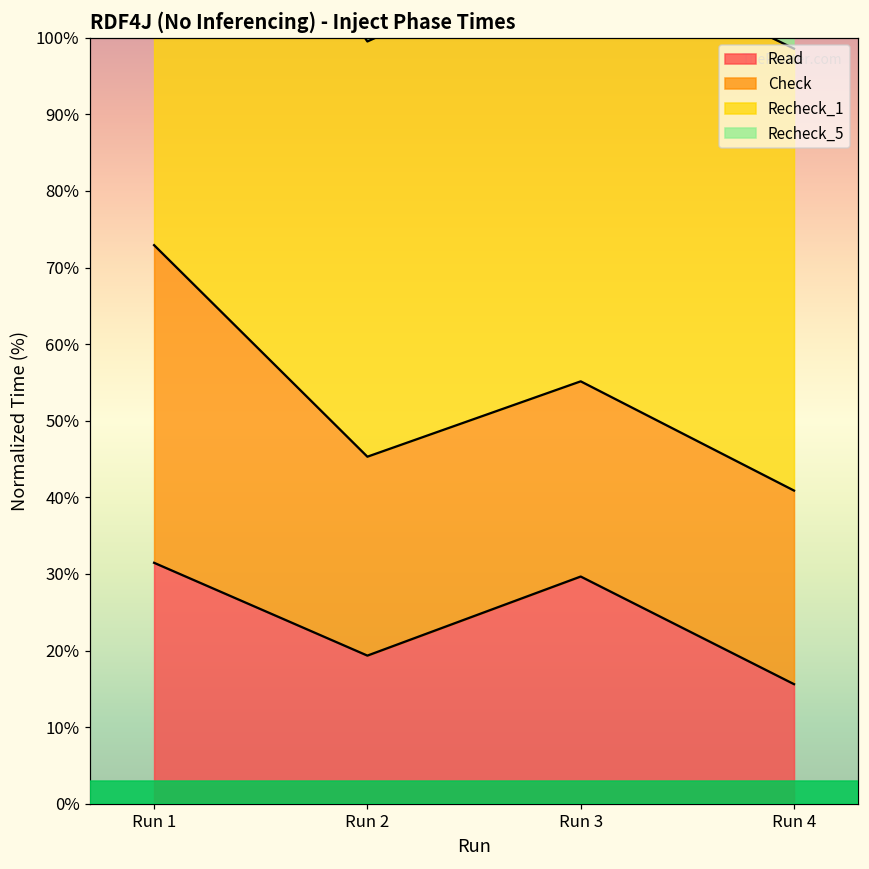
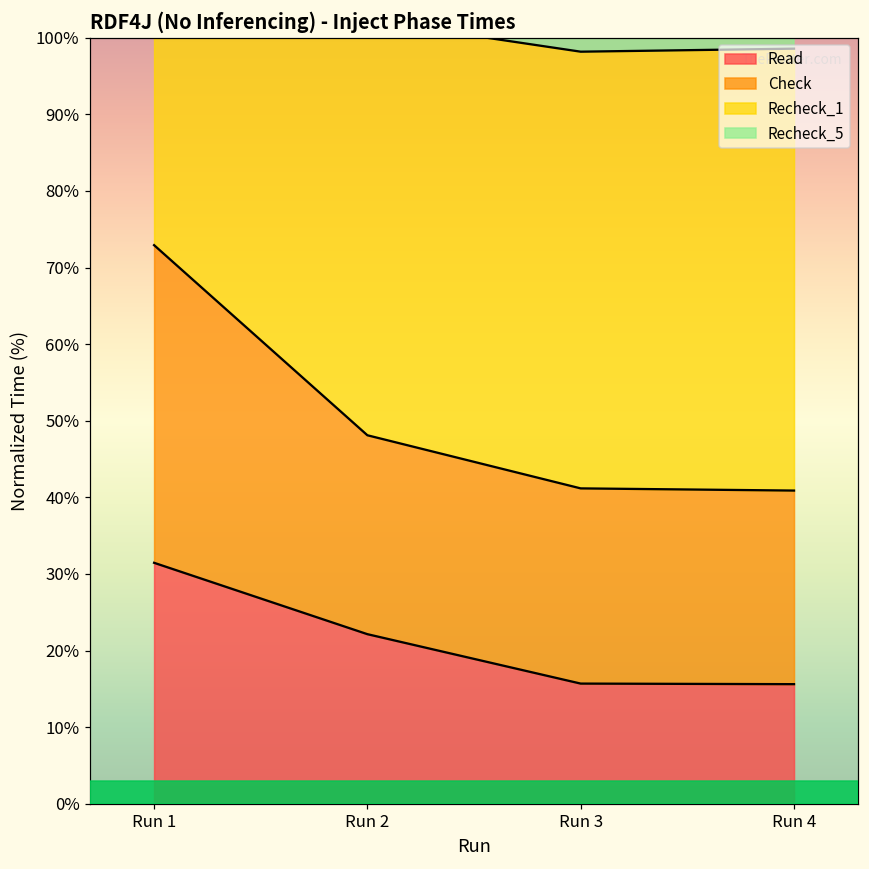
Read, Run 2: 19% -> 22%
Read, Run 3: 30% -> 16%
